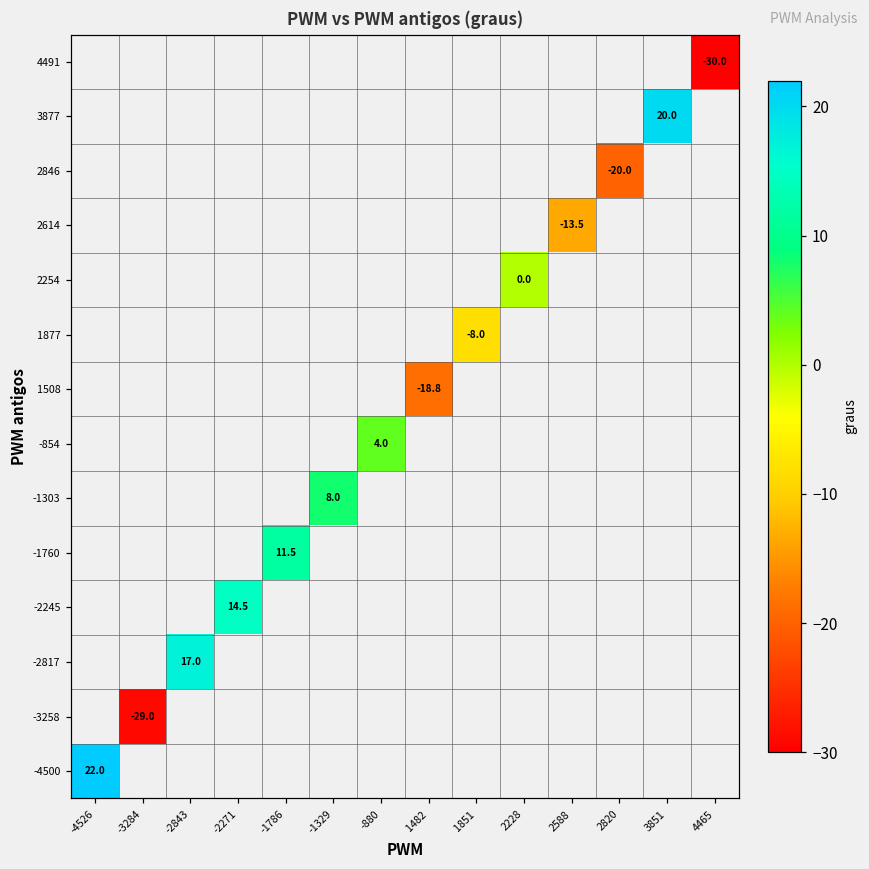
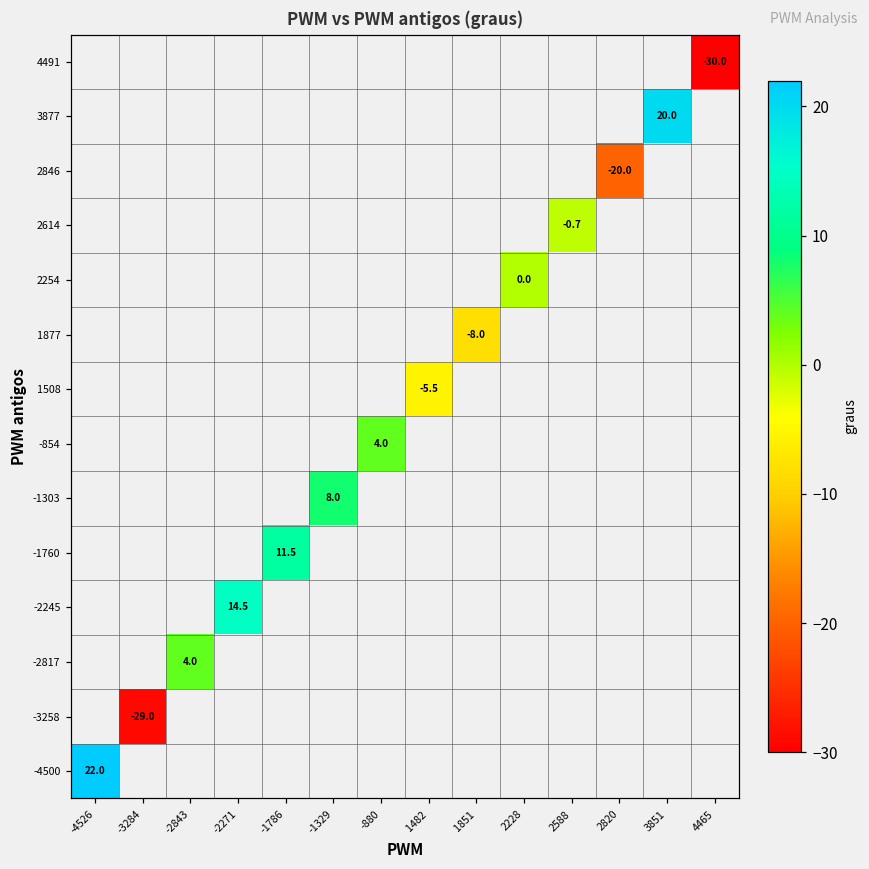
2614, 2588: -13.5 -> -0.7
1508, 1482: -18.8 -> -5.5
-2817, -2843: 17.0 -> 4.0
